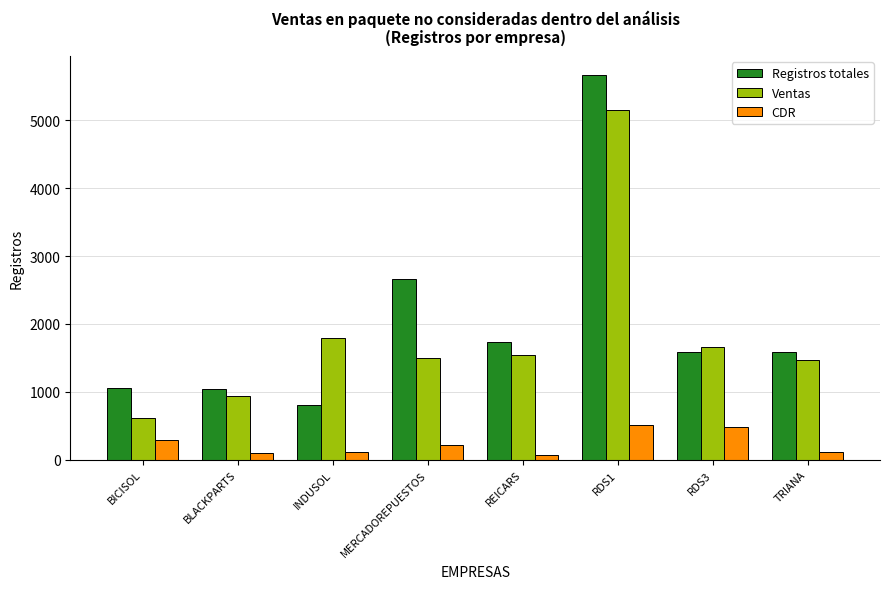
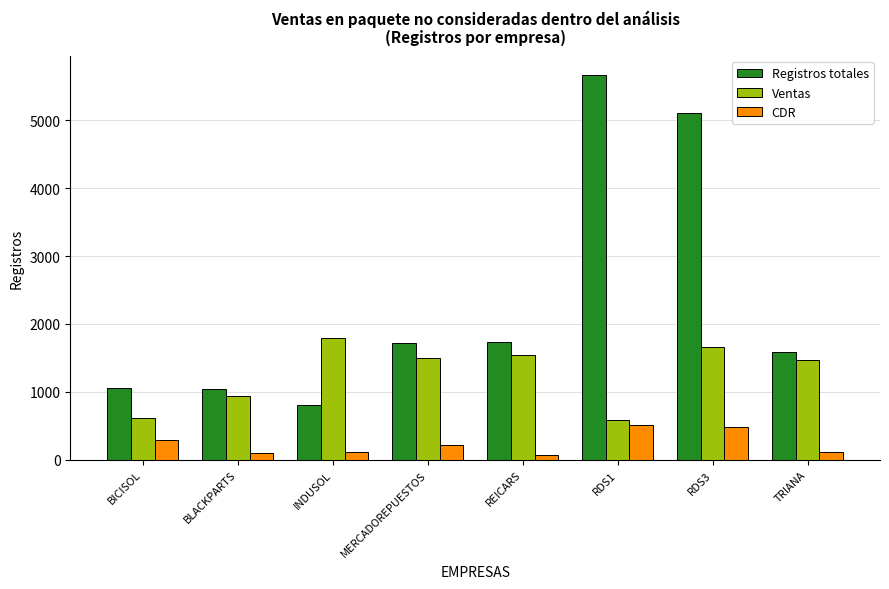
Registros totales, MERCADOREPUESTOS: 2700 -> 1700
Ventas, RDS1: 5200 -> 600
Registros totales, RDS3: 1600 -> 5100
